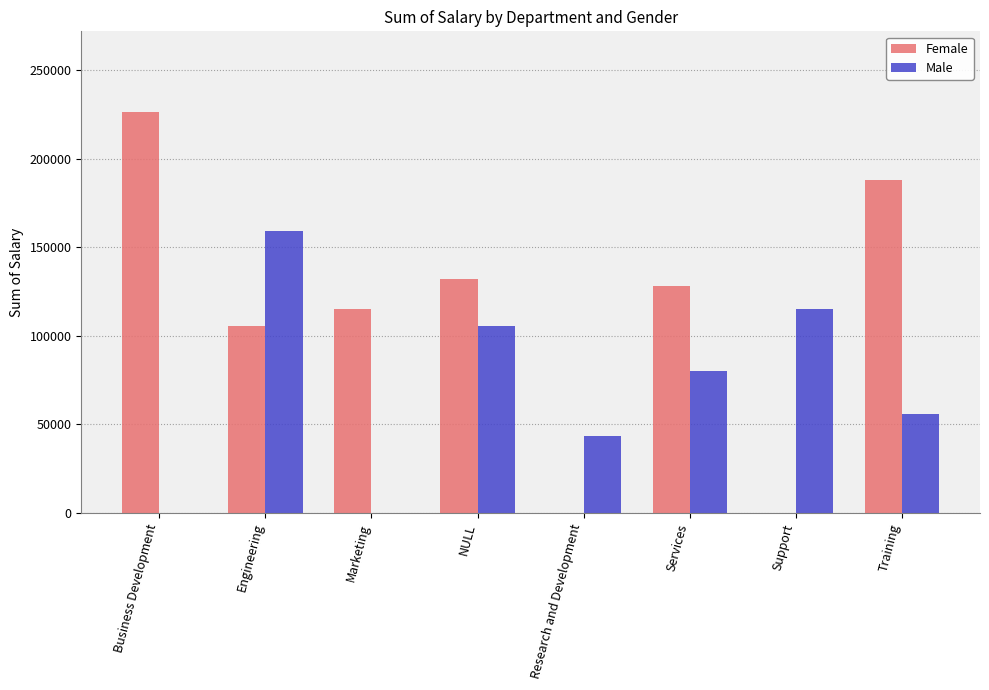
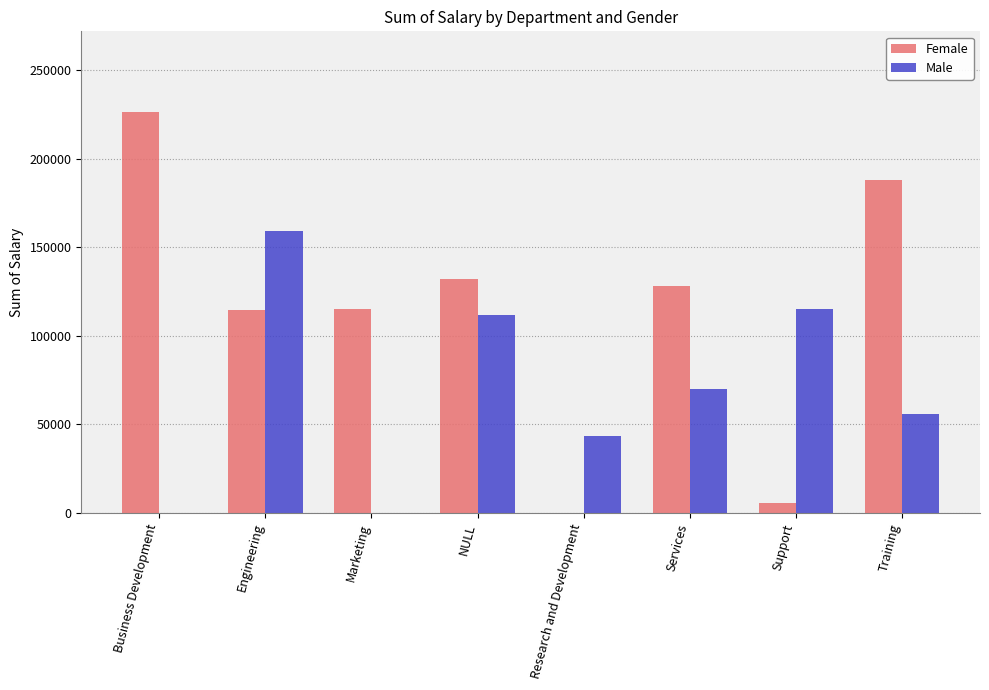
Female, Engineering: 106000 -> 114000
Male, NULL: 105000 -> 112000
Male, Services: 80000 -> 70000
Female, Support: 0 -> 6000
